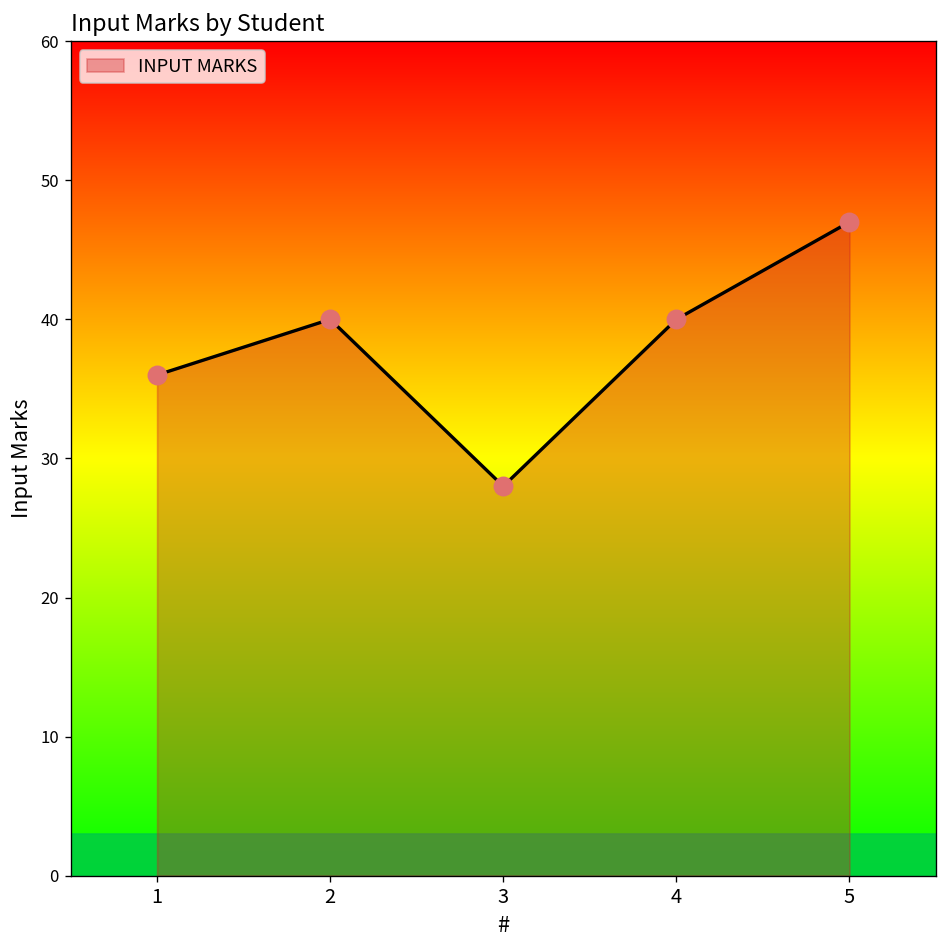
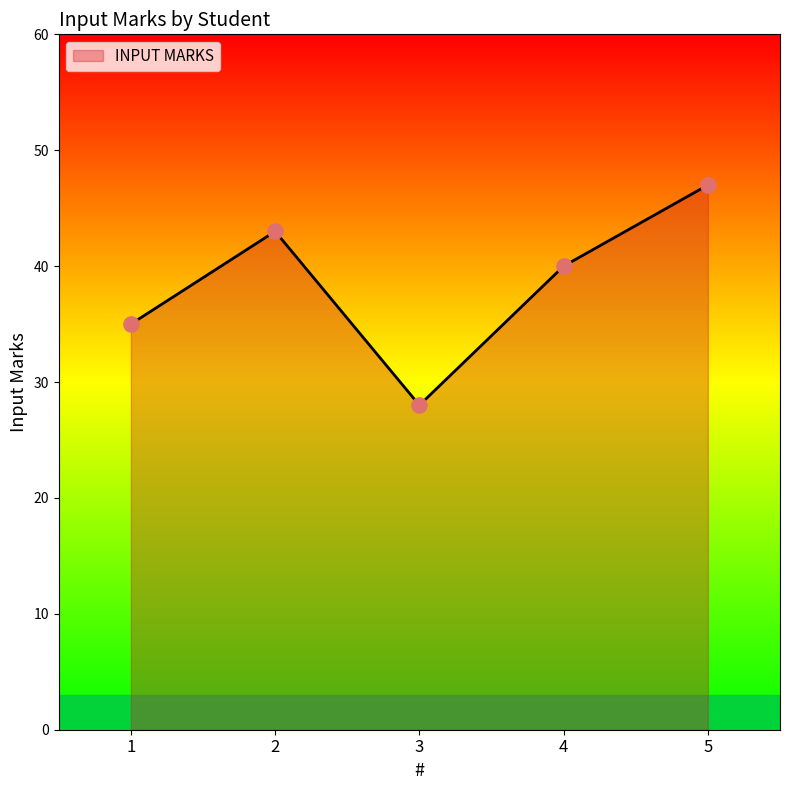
1: 36 -> 35
2: 40 -> 43
